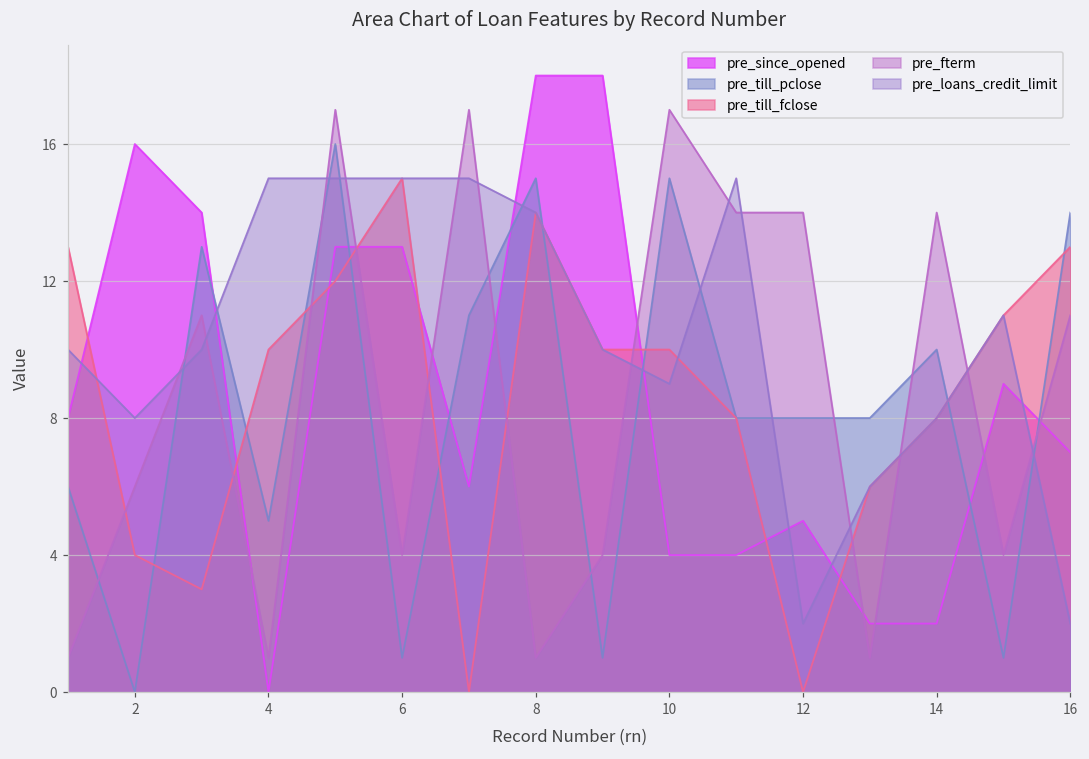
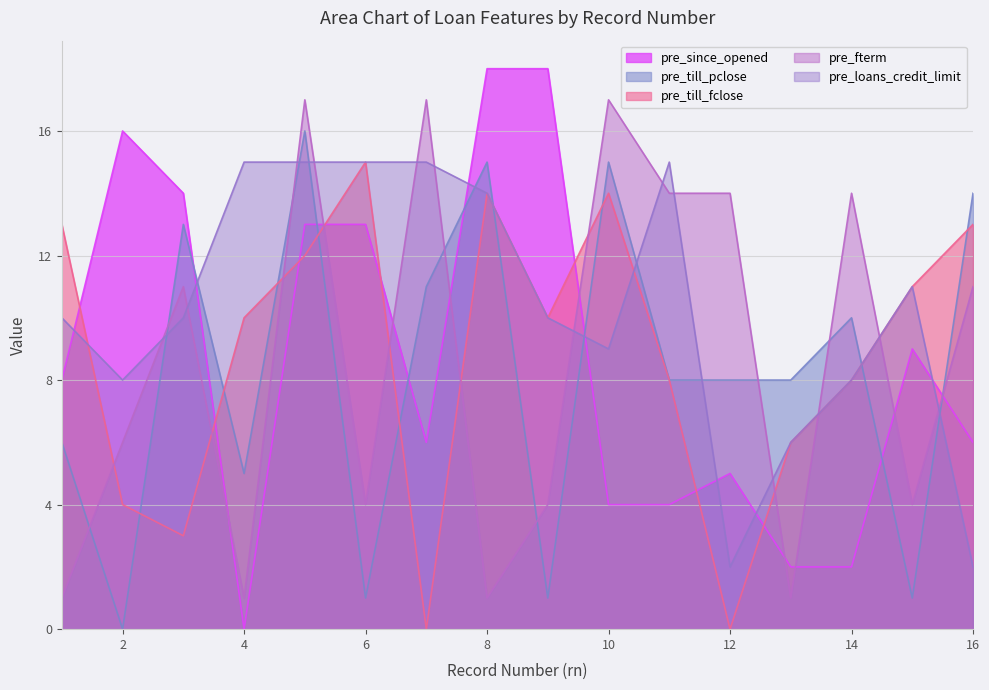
pre_till_fclose, 10: 10 -> 14
pre_since_opened, 16: 7 -> 6
